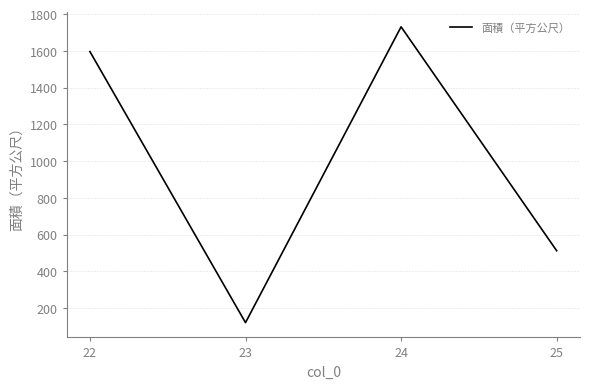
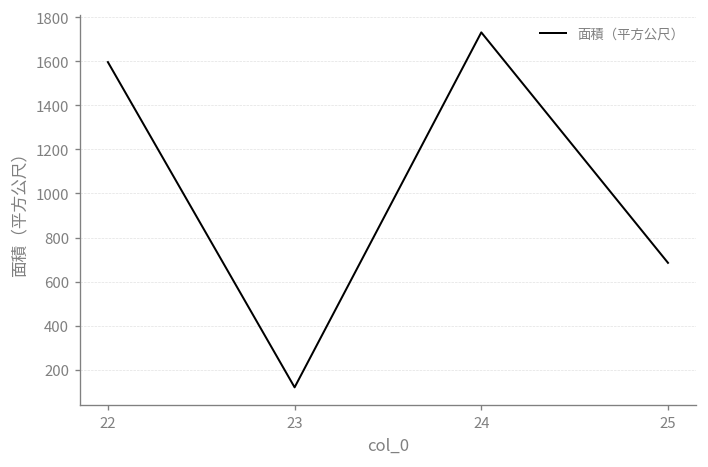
25: 510 -> 690
